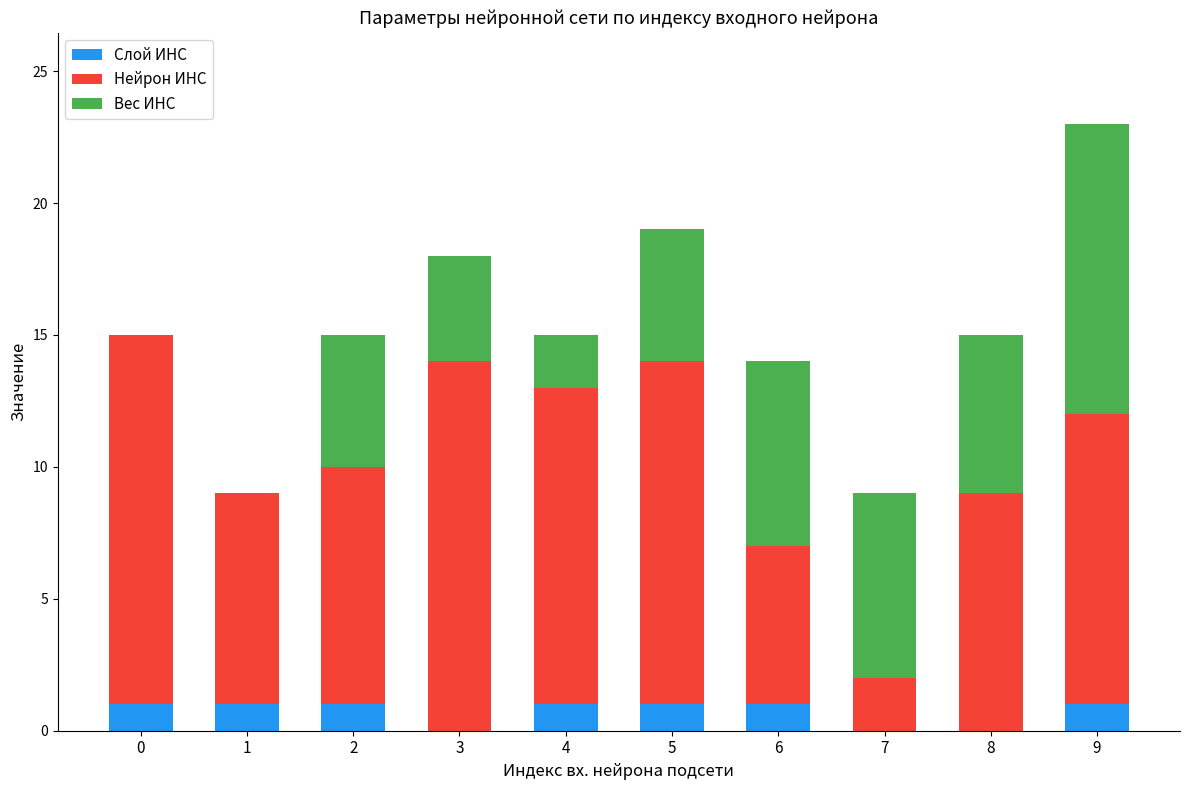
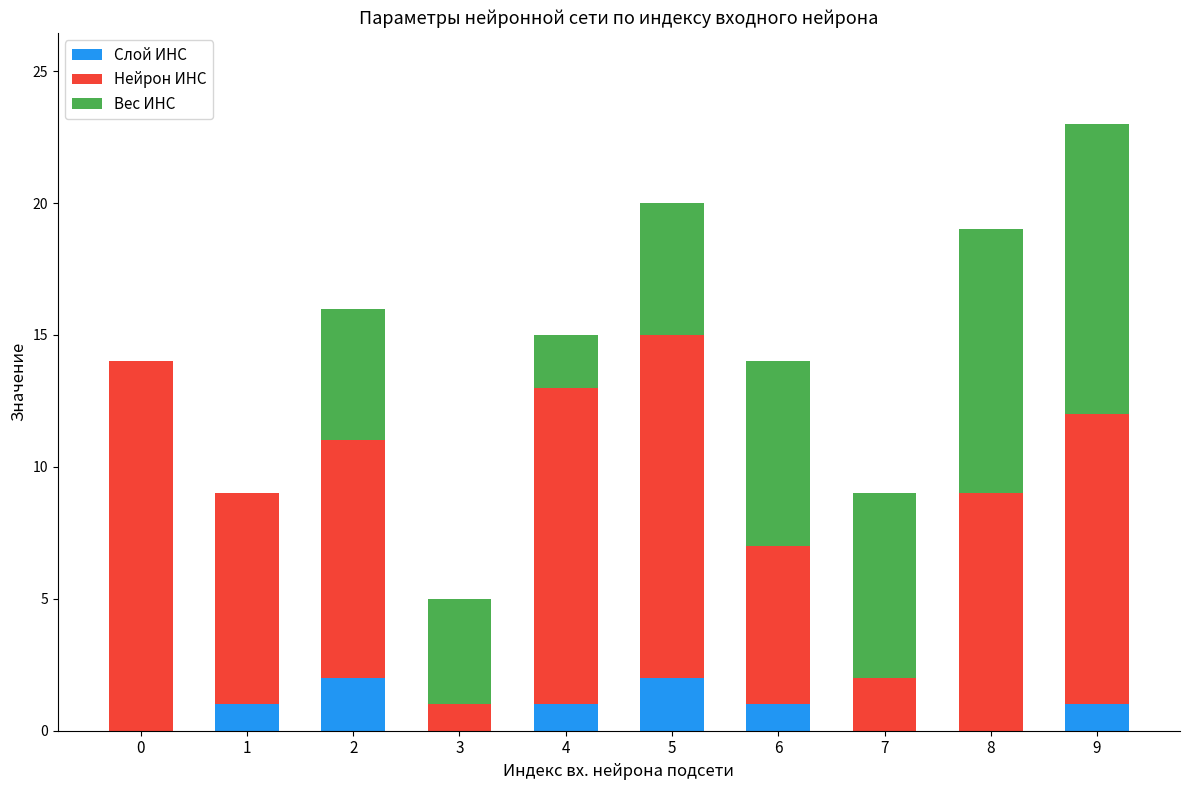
Слой ИНС, 0: 1 -> 0
Слой ИНС, 2: 1 -> 2
Нейрон ИНС, 3: 14 -> 1
Слой ИНС, 5: 1 -> 2
Вес ИНС, 8: 6 -> 10
